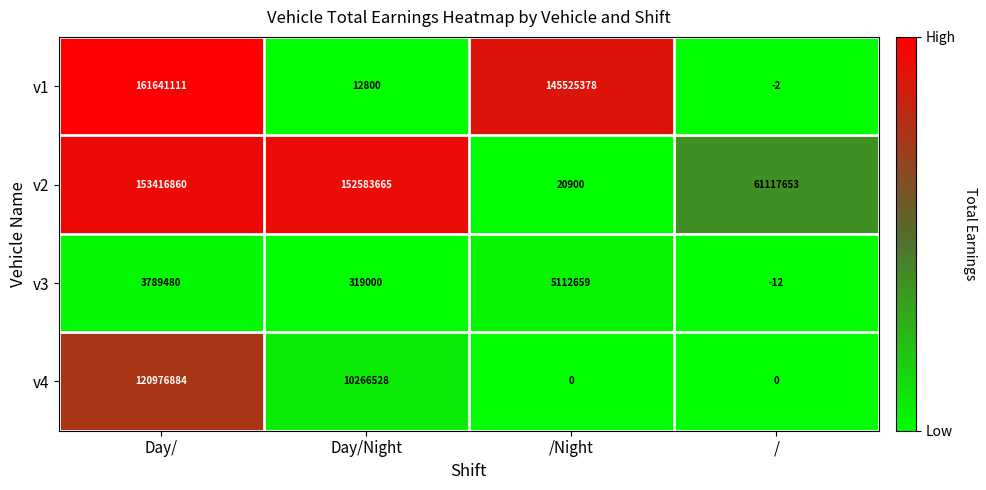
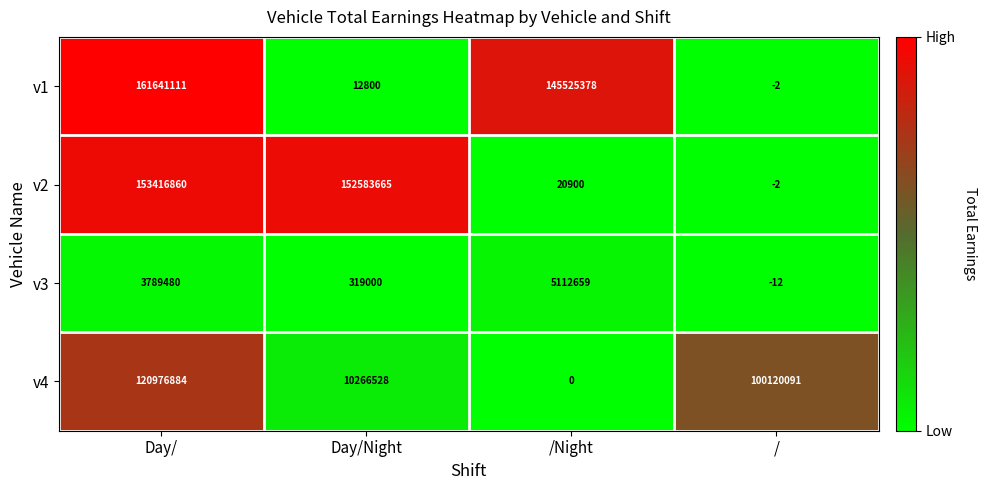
v2, /: 61117653 -> -2
v4, /: 0 -> 100120091
